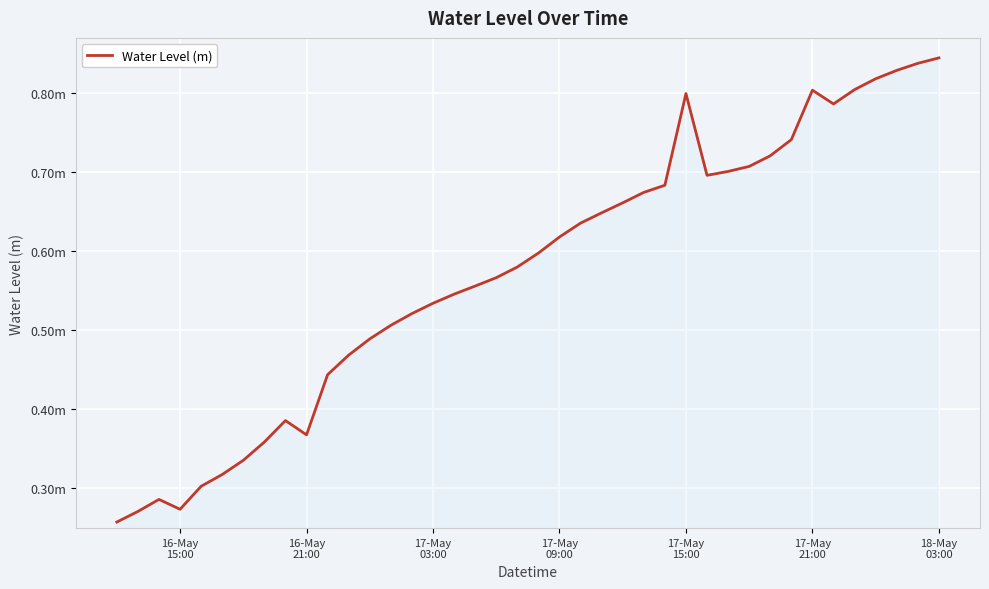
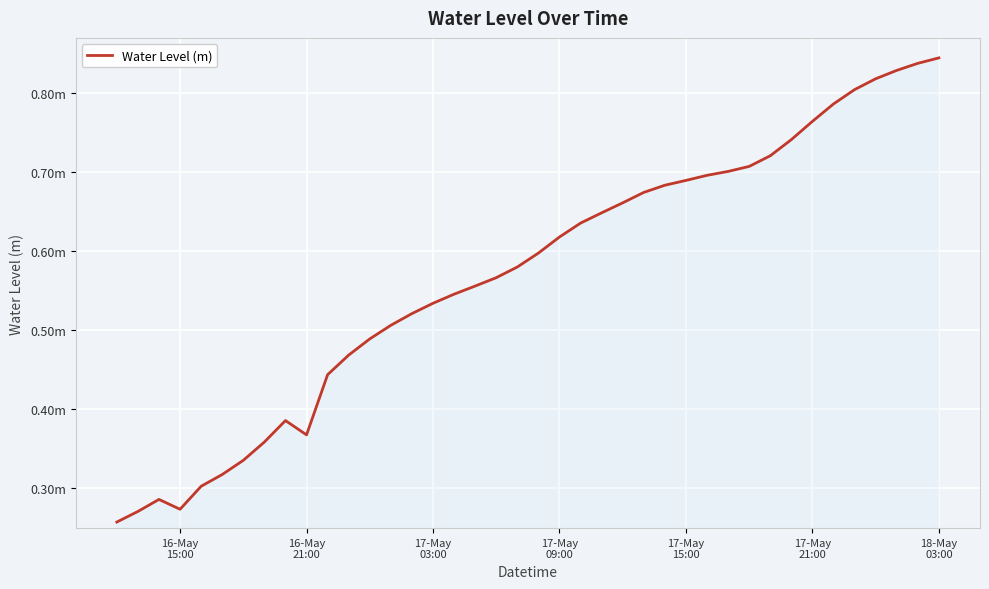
17-May 15:00: 0.80m -> 0.69m
17-May 21:00: 0.80m -> 0.76m
